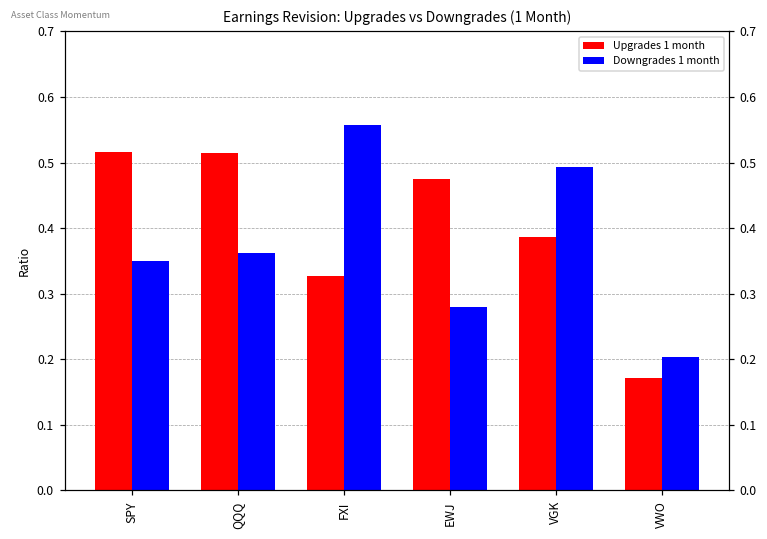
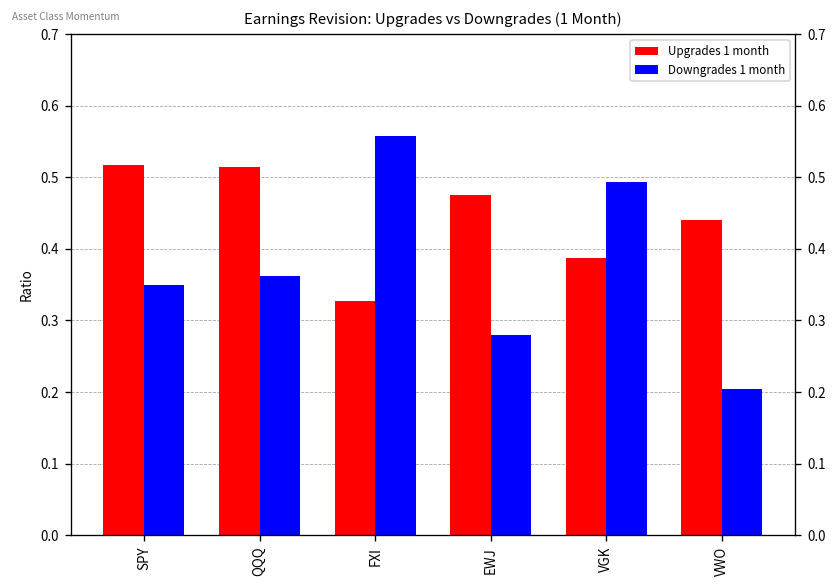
Upgrades 1 month, VWO: 0.17 -> 0.44
